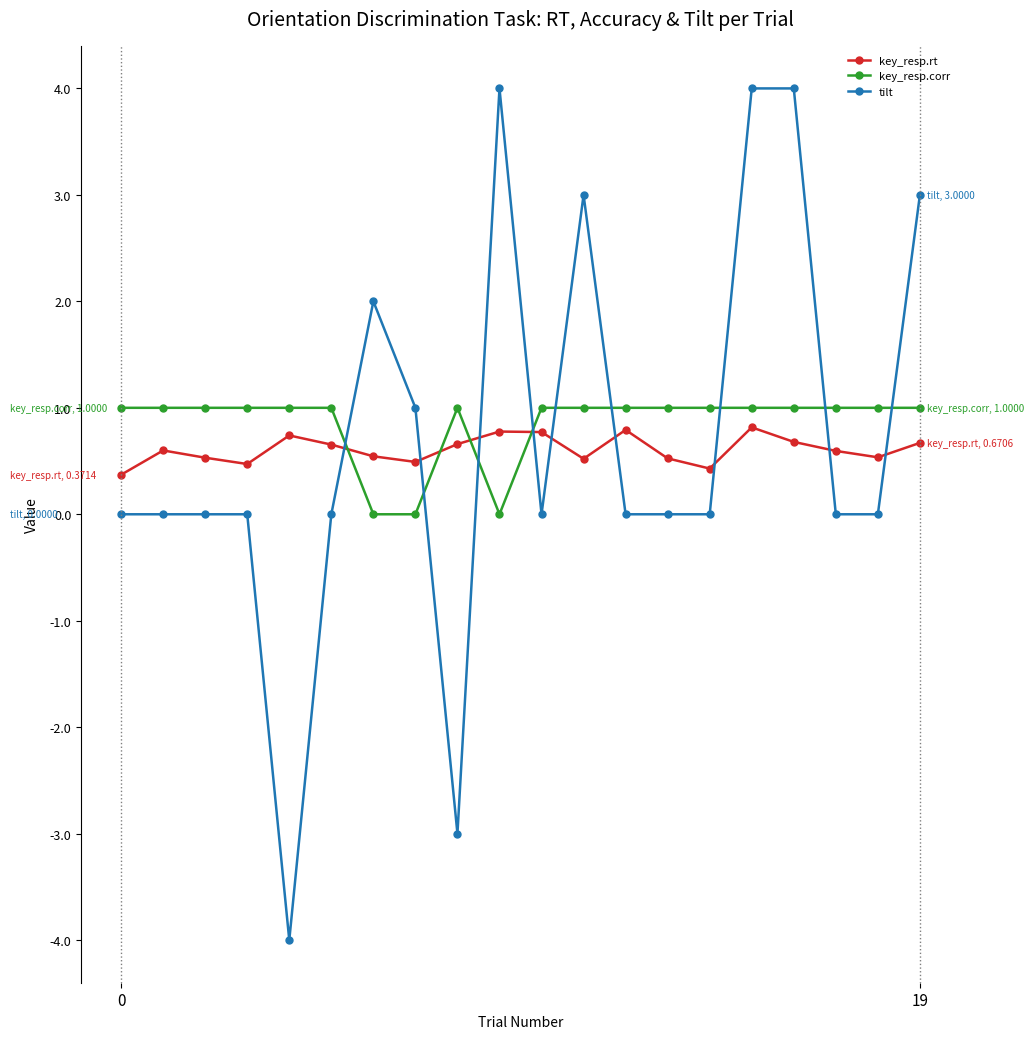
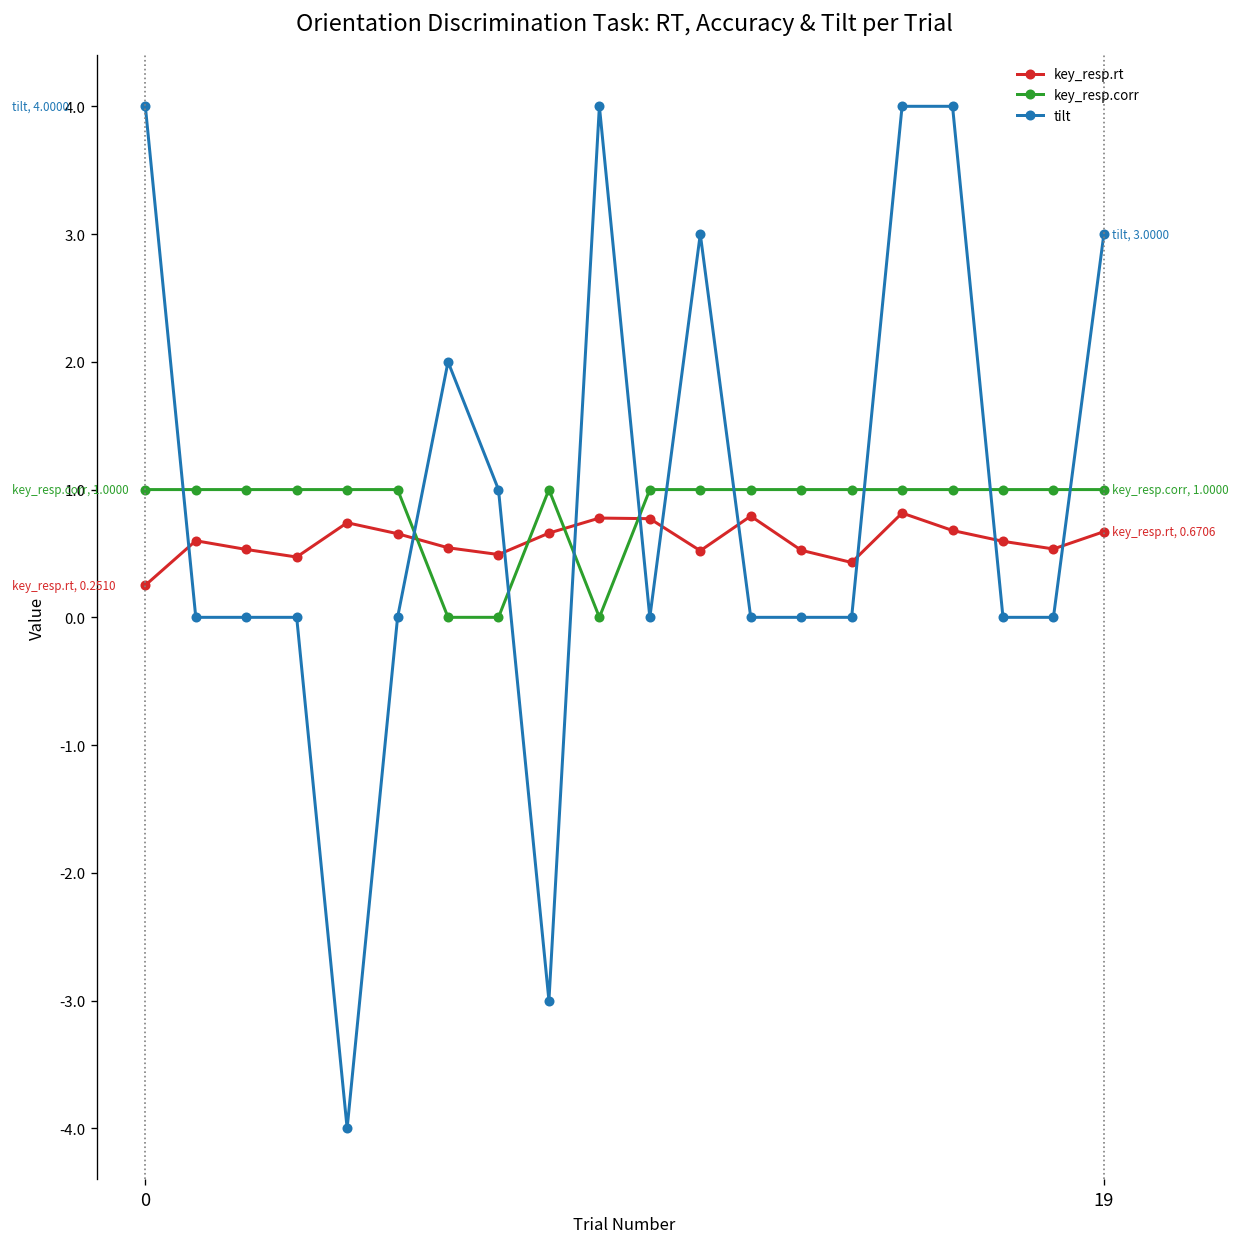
key_resp.rt, 0: 0.3714 -> 0.2510
tilt, 0: 0.0000 -> 4.0000
